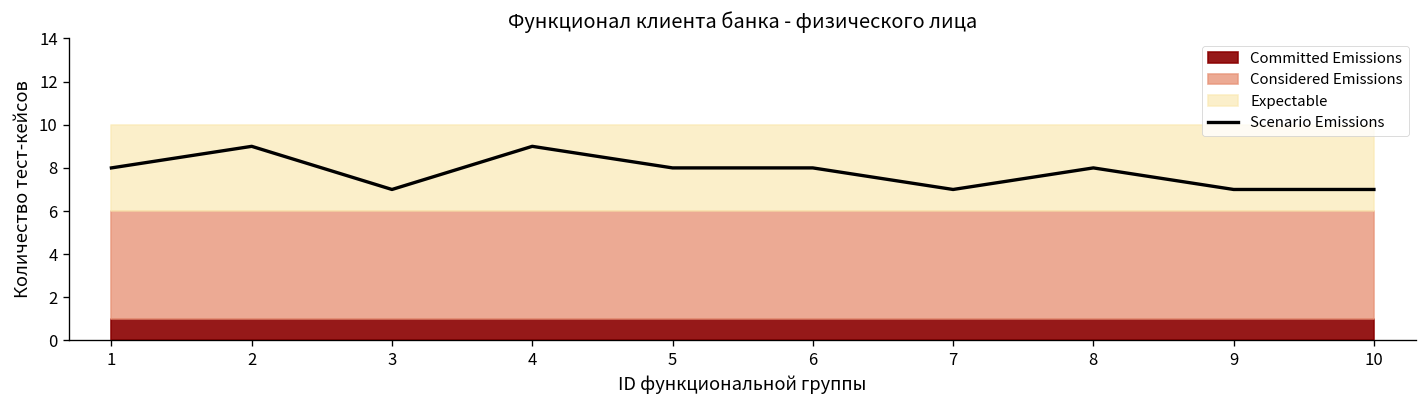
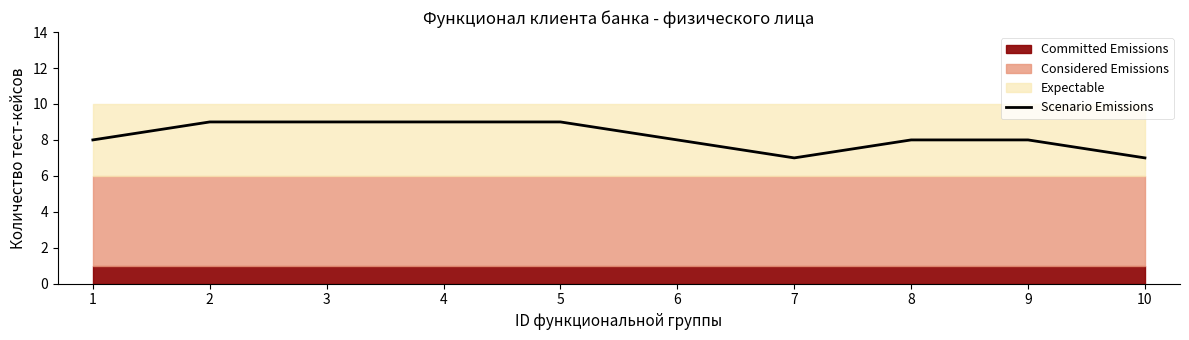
Scenario Emissions, 3: 7 -> 9
Scenario Emissions, 5: 8 -> 9
Scenario Emissions, 9: 7 -> 8
